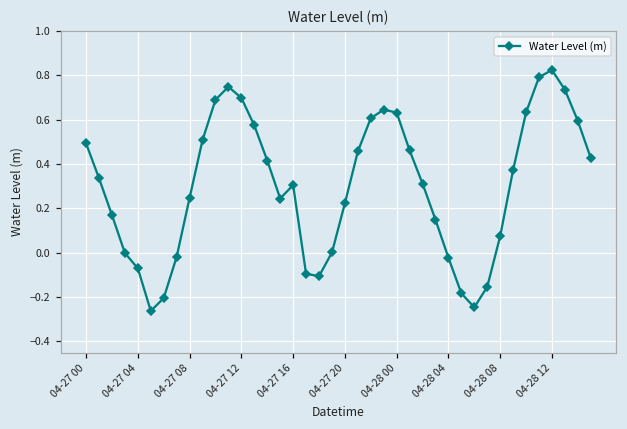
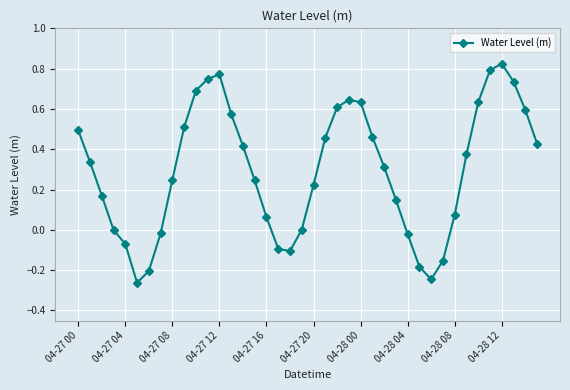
04-27 12: 0.70 -> 0.77
04-27 16: 0.31 -> 0.06
